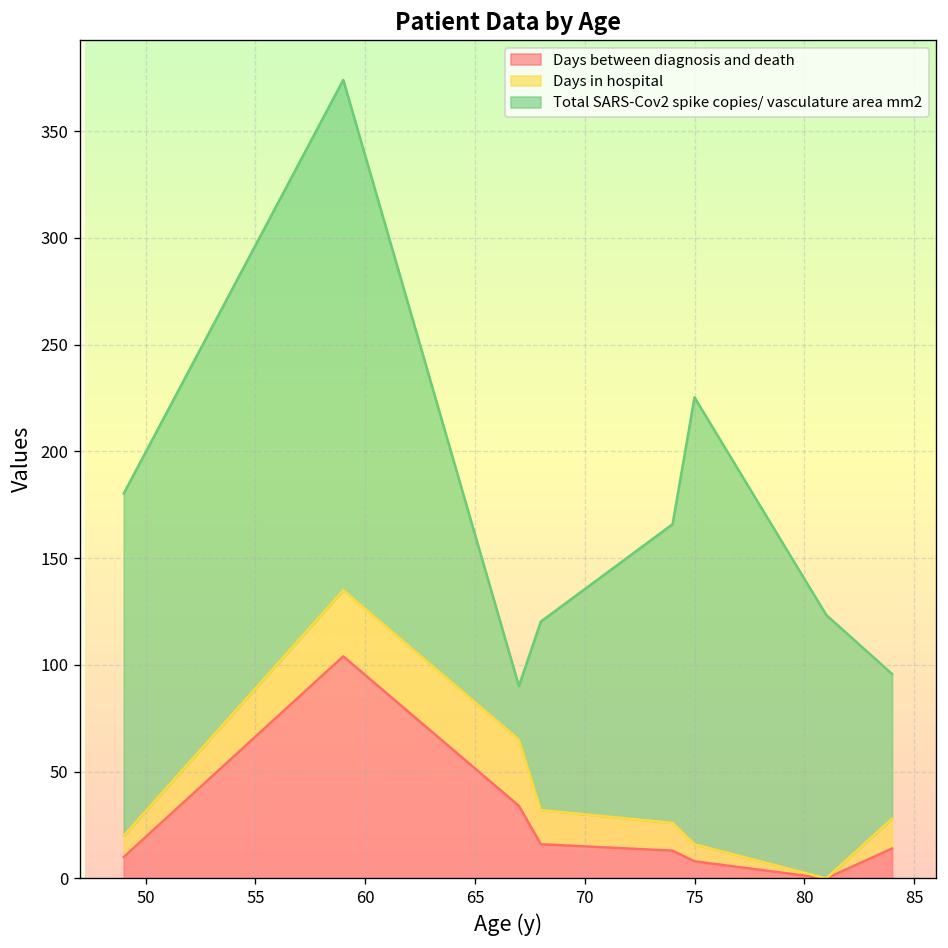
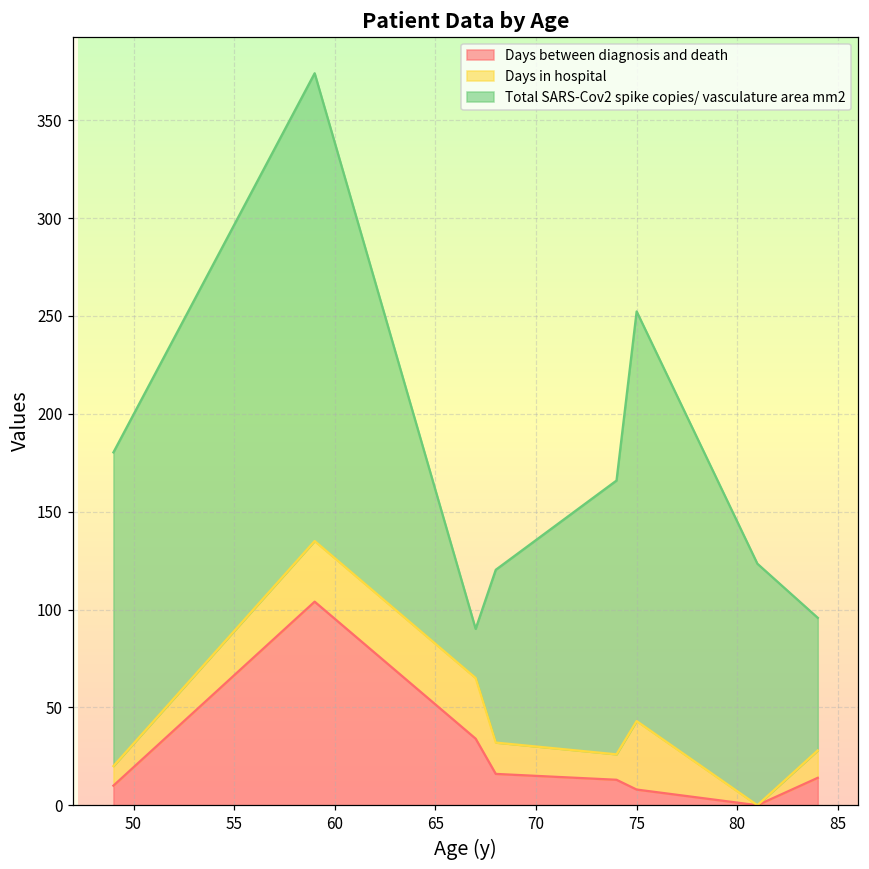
Days in hospital, 75: 8 -> 35
